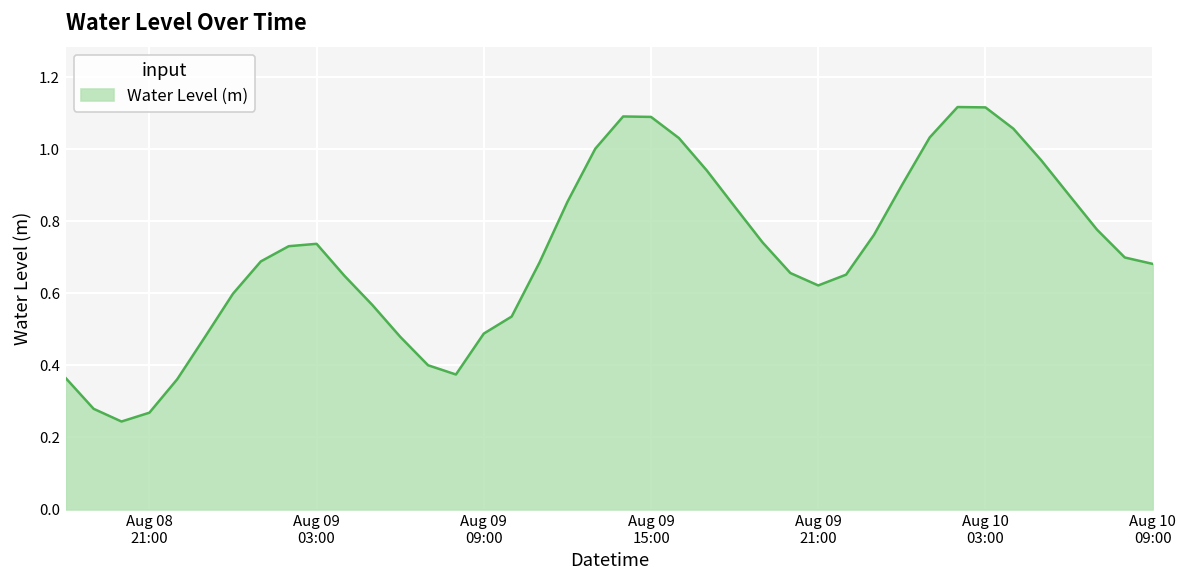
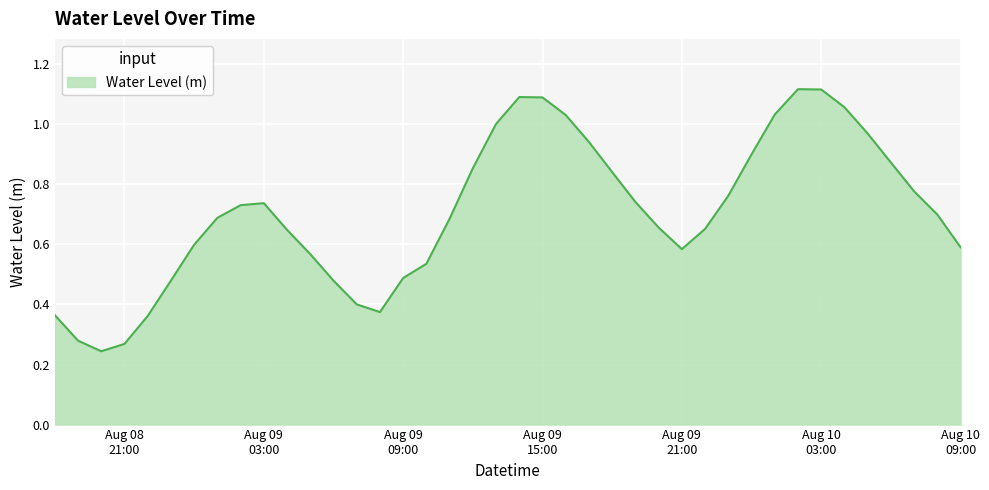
Aug 09 21:00: 0.62 -> 0.58
Aug 10 09:00: 0.68 -> 0.59
